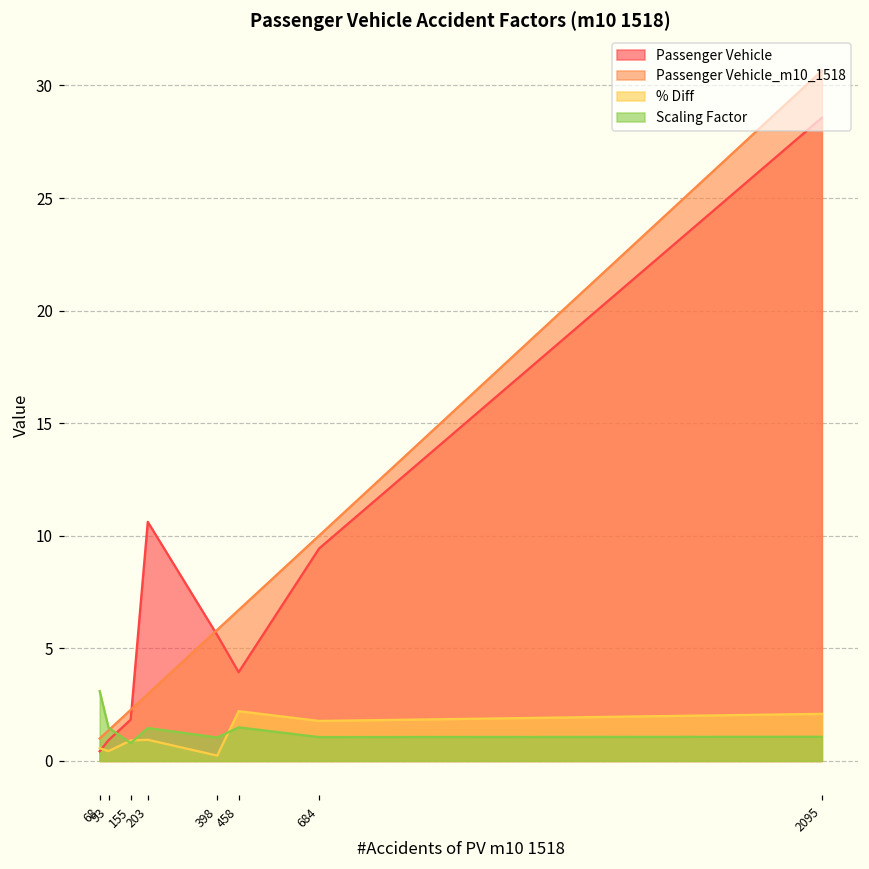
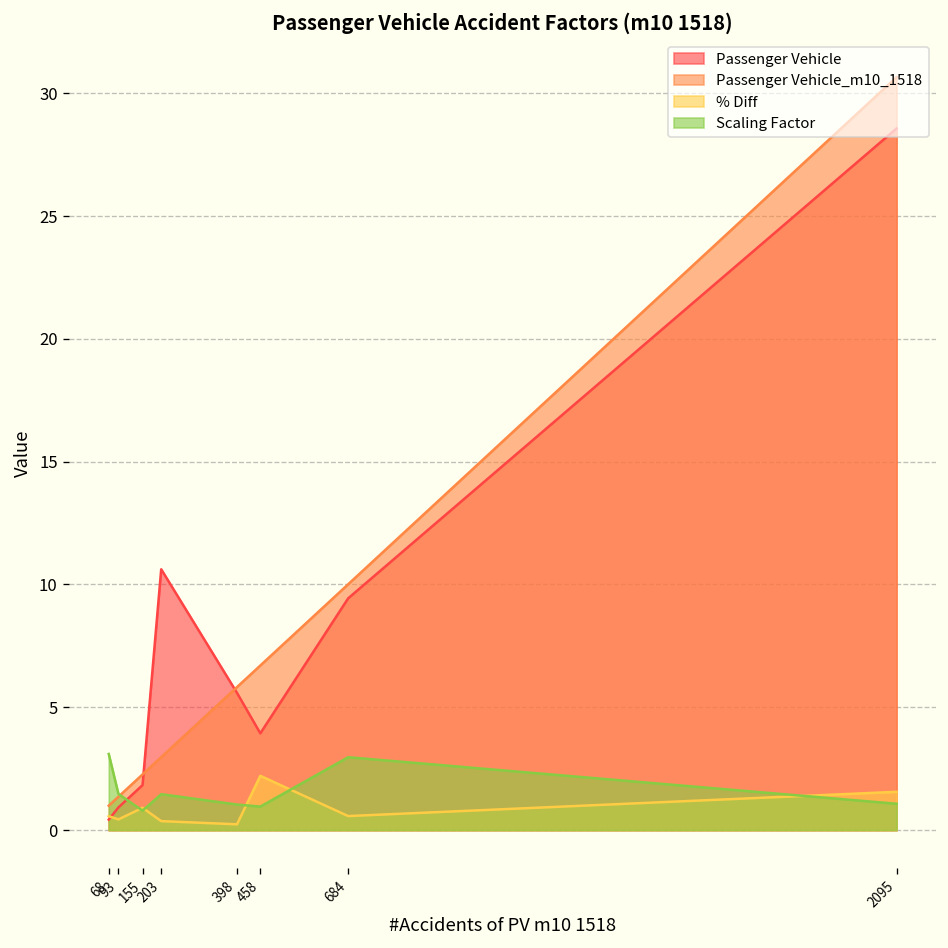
% Diff, 203: 0.9 -> 0.4
Scaling Factor, 458: 1.5 -> 1.0
% Diff, 684: 1.8 -> 0.6
Scaling Factor, 684: 1.1 -> 3.0
% Diff, 2095: 2.1 -> 1.6
